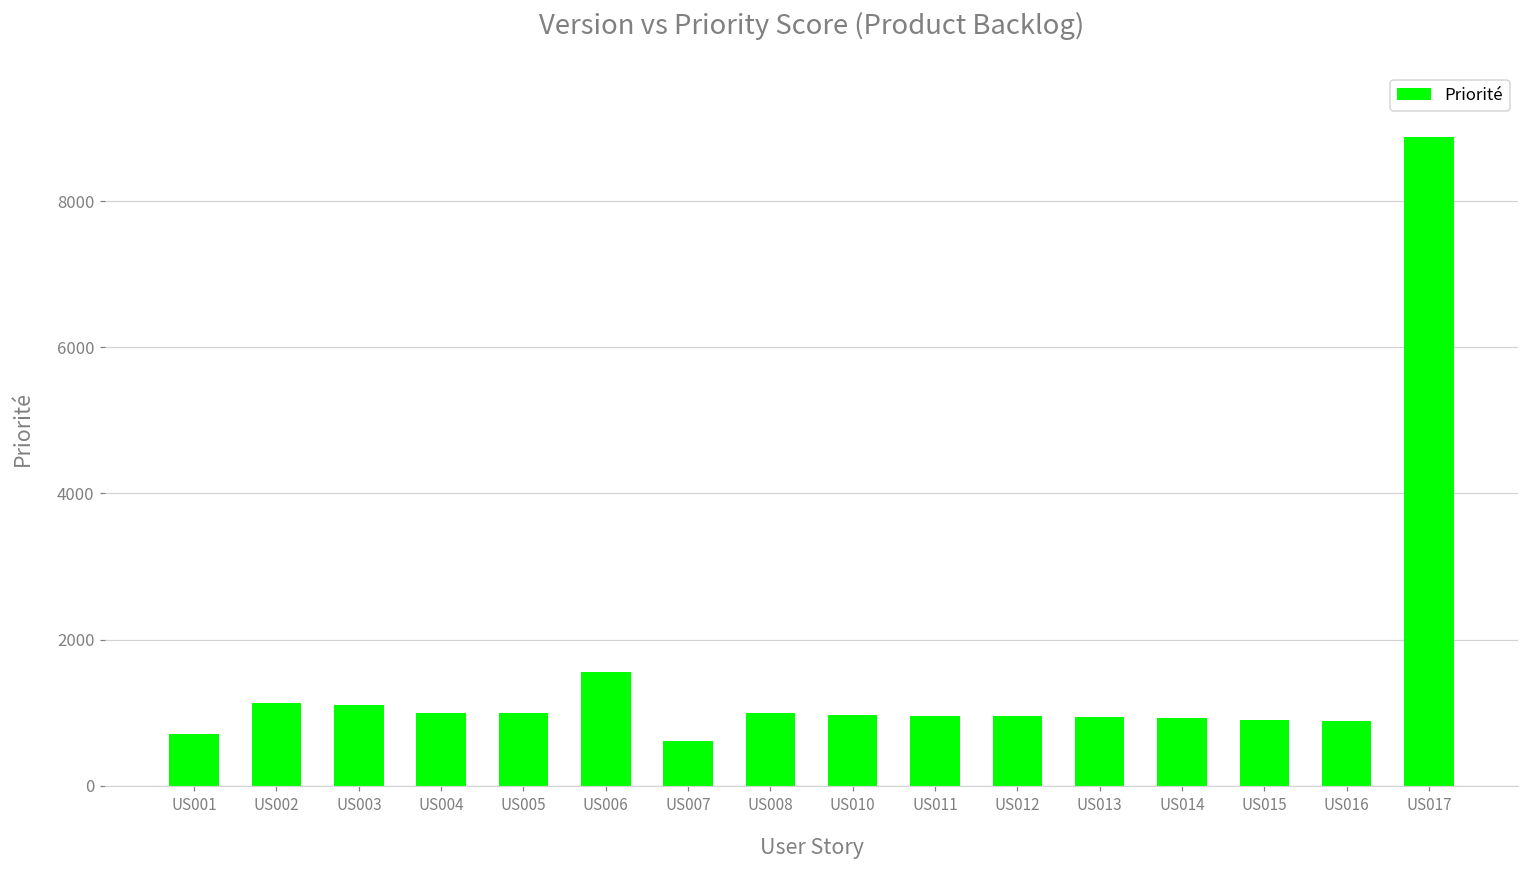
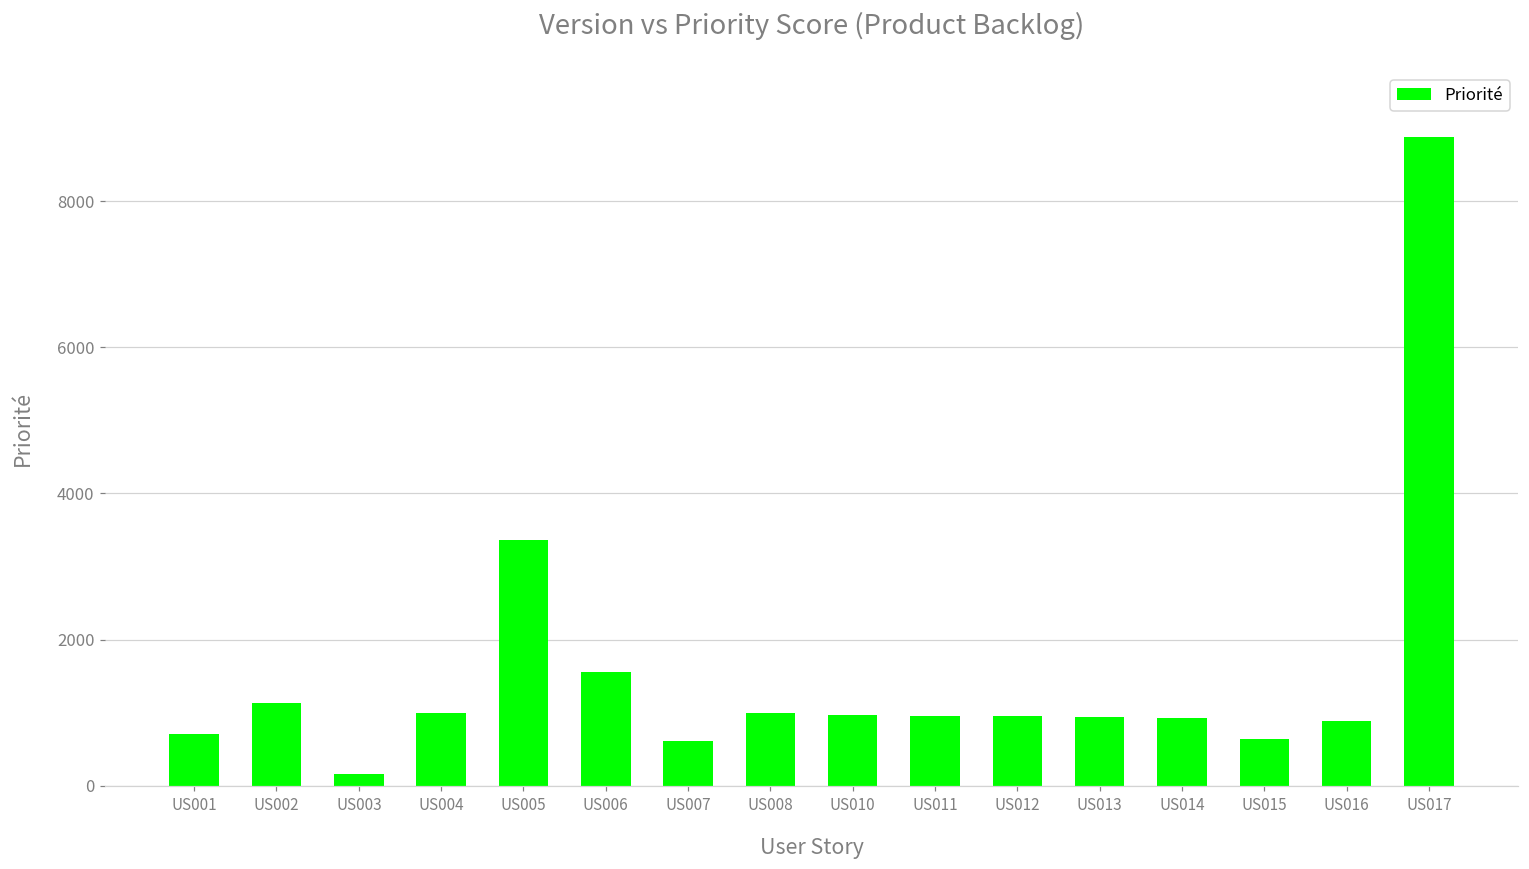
US003: 1100 -> 200
US005: 1000 -> 3400
US015: 900 -> 600
